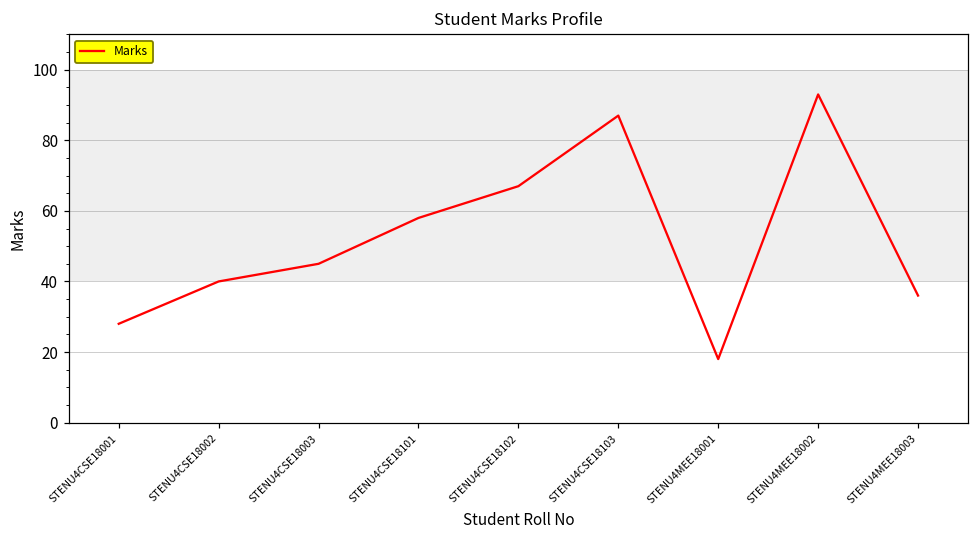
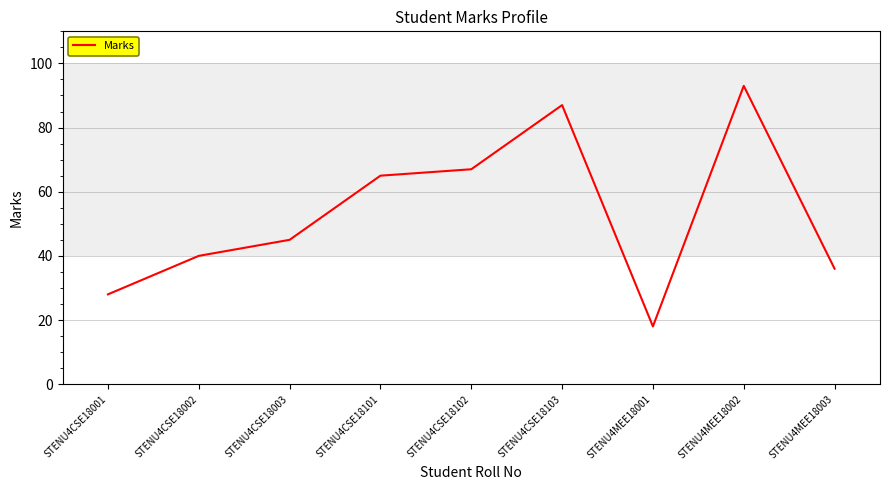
STENU4CSE18101: 58 -> 65
